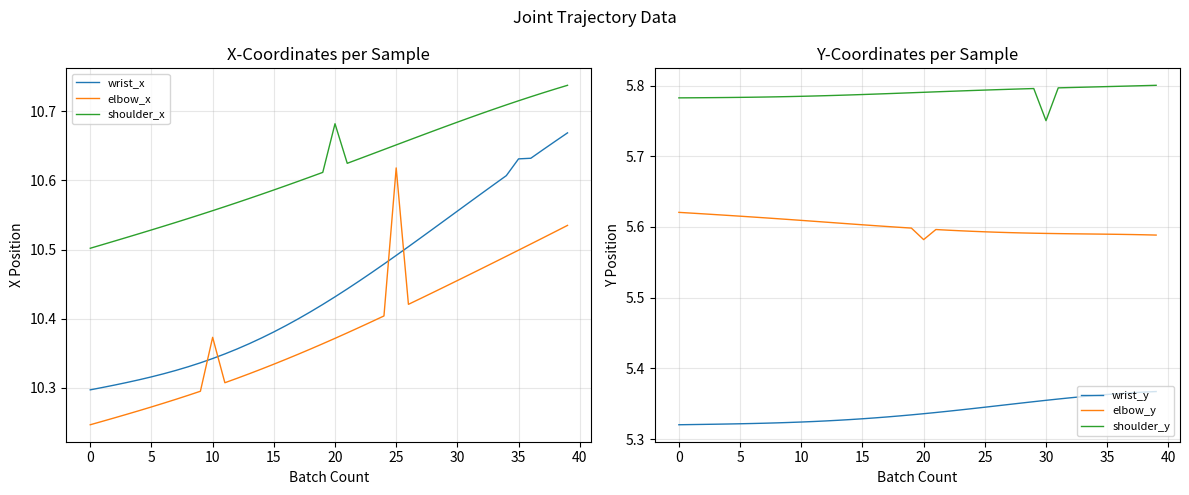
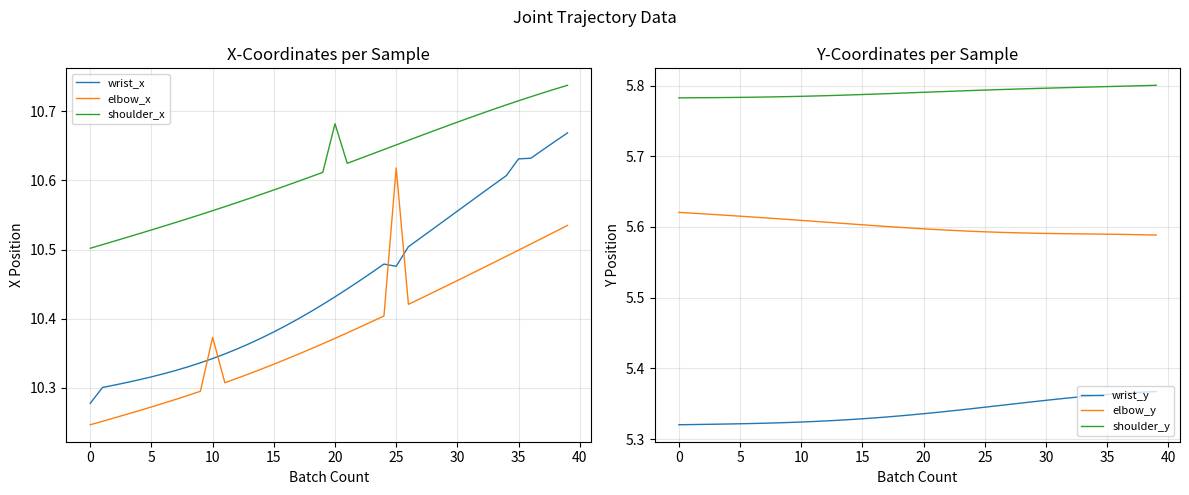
X-Coordinates per Sample, wrist_x, 0: 10.30 -> 10.28
X-Coordinates per Sample, wrist_x, 25: 10.49 -> 10.48
Y-Coordinates per Sample, elbow_y, 20: 5.58 -> 5.60
Y-Coordinates per Sample, shoulder_y, 30: 5.75 -> 5.80
